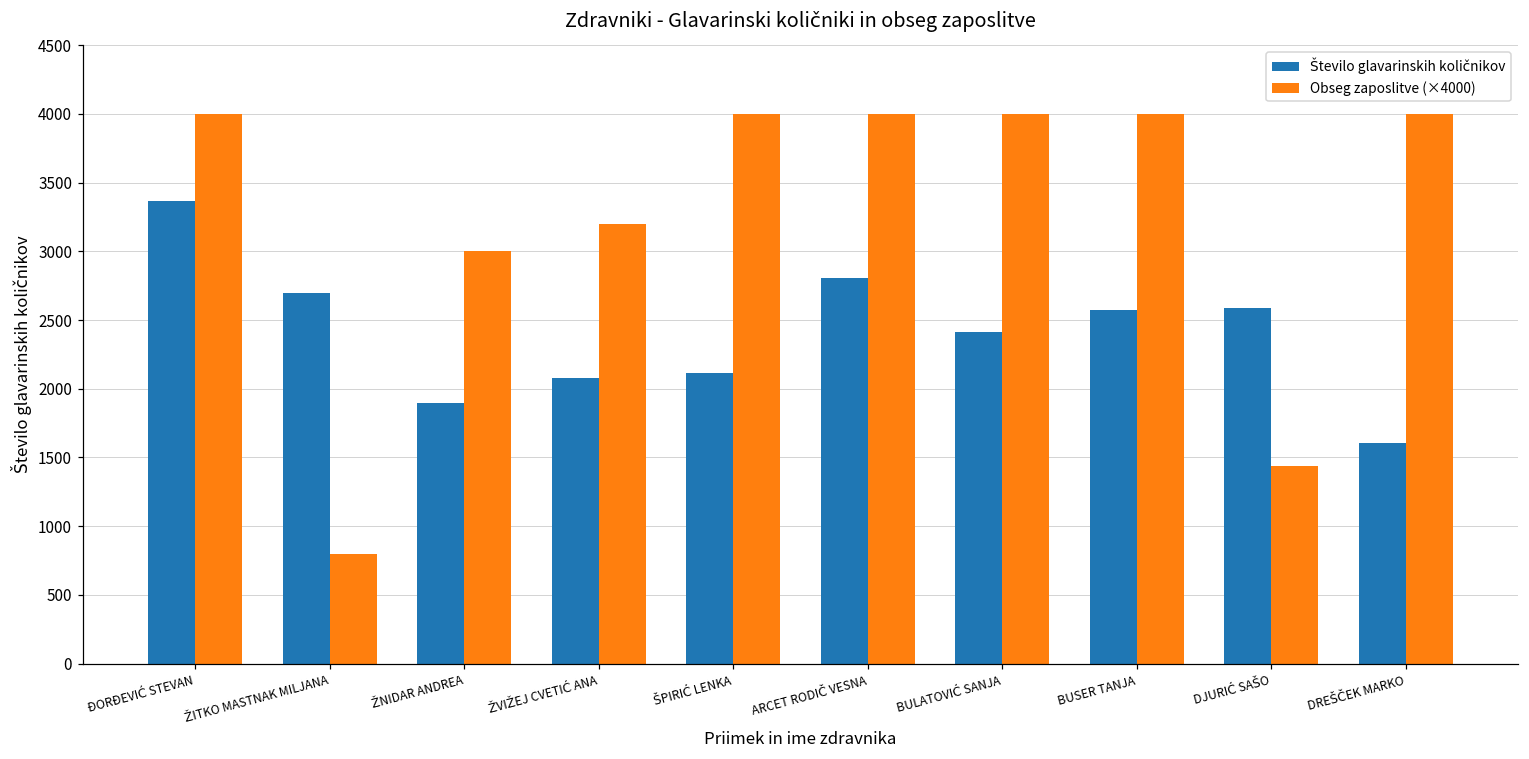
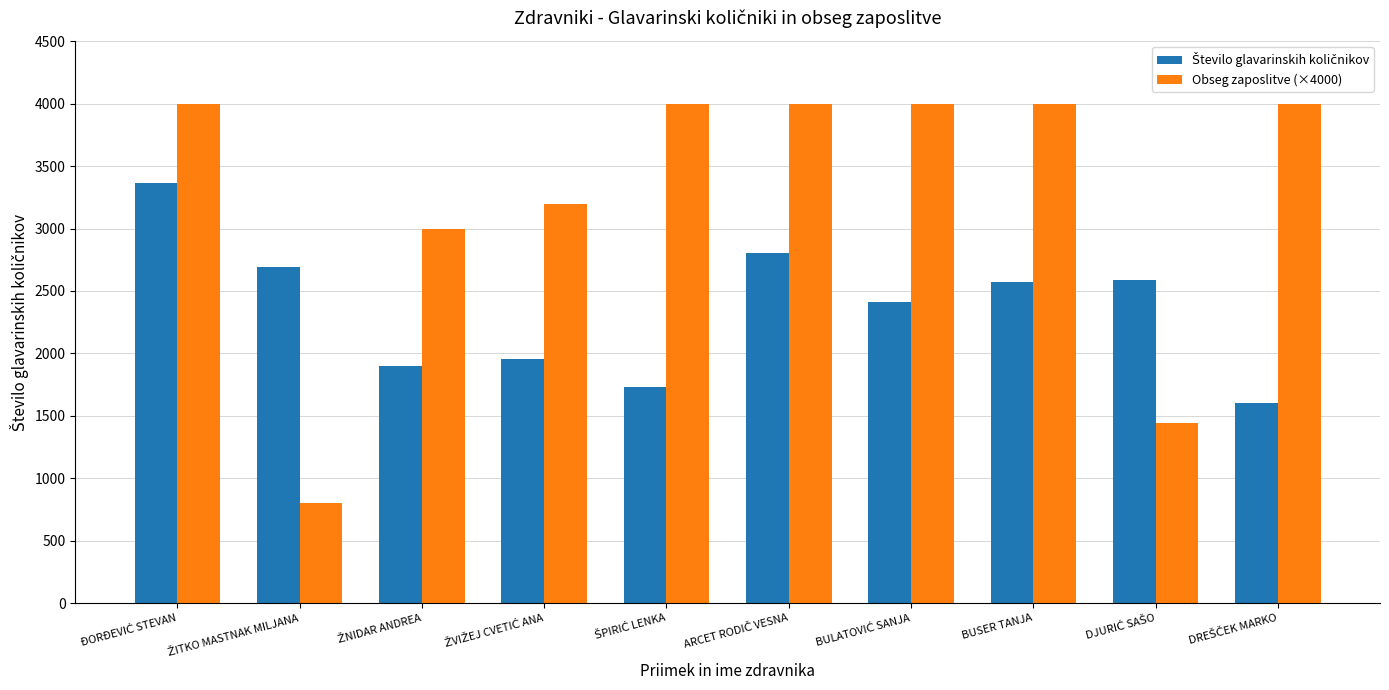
Število glavarinskih količnikov, ŽVIŽEJ CVETIĆ ANA: 2080 -> 1960
Število glavarinskih količnikov, ŠPIRIĆ LENKA: 2120 -> 1730
